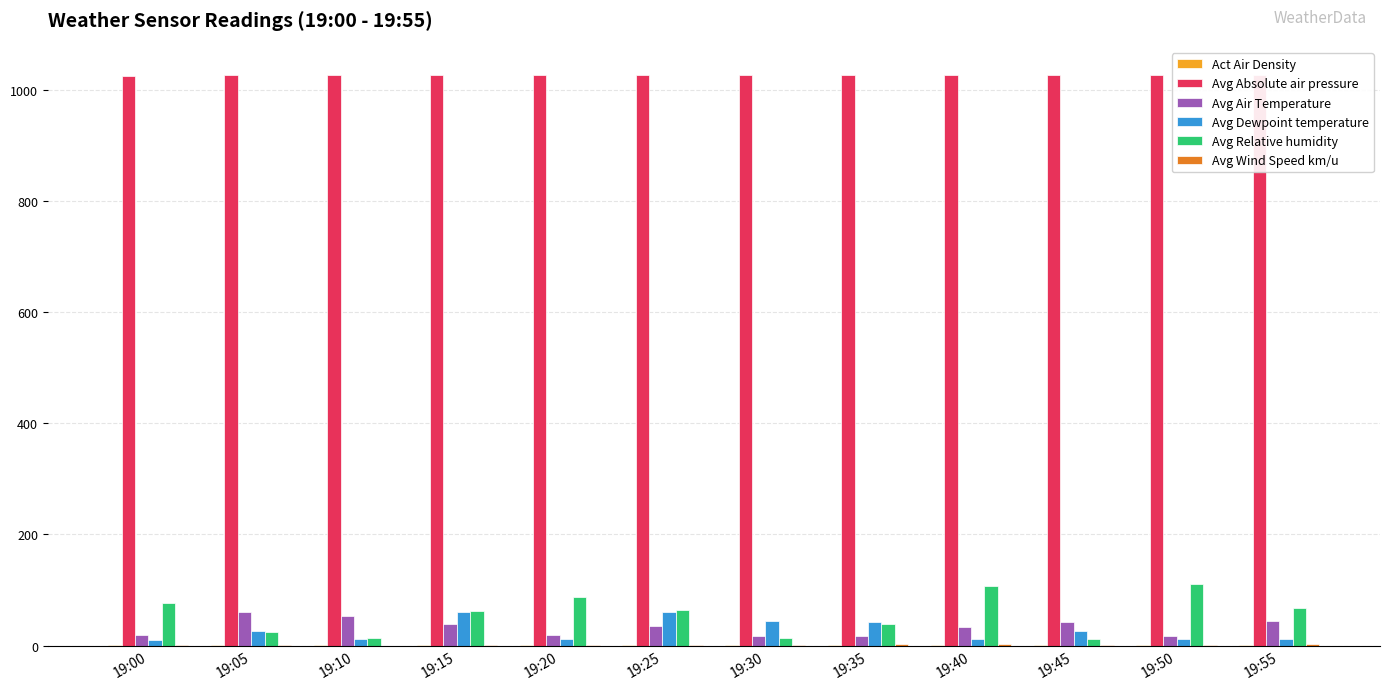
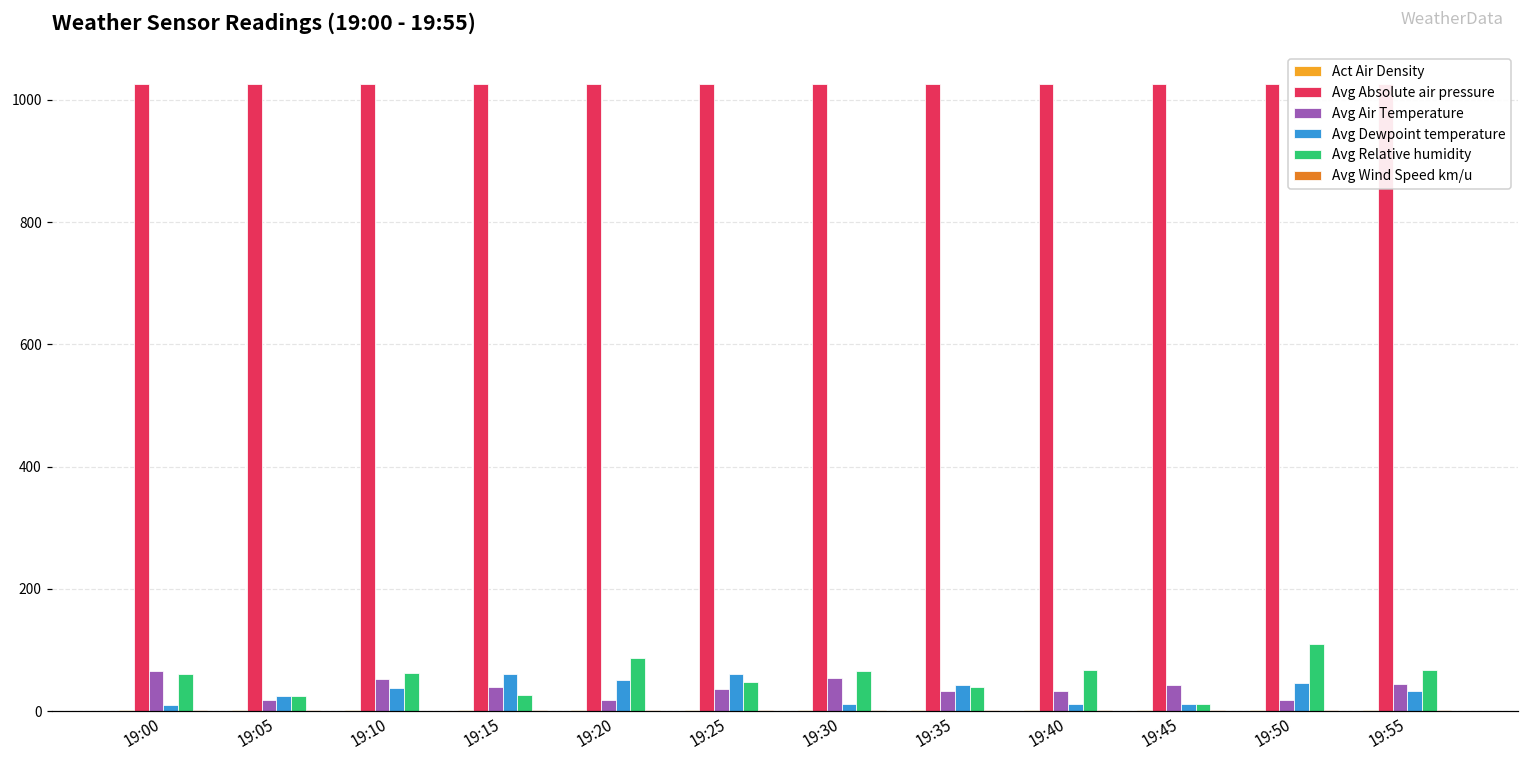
Avg Air Temperature, 19:00: 20 -> 70
Avg Relative humidity, 19:00: 80 -> 60
Avg Air Temperature, 19:05: 60 -> 20
Avg Dewpoint temperature, 19:10: 10 -> 40
Avg Relative humidity, 19:10: 10 -> 60
Avg Relative humidity, 19:15: 60 -> 30
Avg Dewpoint temperature, 19:20: 10 -> 50
Avg Relative humidity, 19:25: 60 -> 50
Avg Air Temperature, 19:30: 20 -> 50
Avg Dewpoint temperature, 19:30: 40 -> 10
Avg Relative humidity, 19:30: 10 -> 70
Avg Air Temperature, 19:35: 20 -> 30
Avg Relative humidity, 19:40: 110 -> 70
Avg Dewpoint temperature, 19:45: 30 -> 10
Avg Dewpoint temperature, 19:50: 10 -> 50
Avg Dewpoint temperature, 19:55: 10 -> 30
